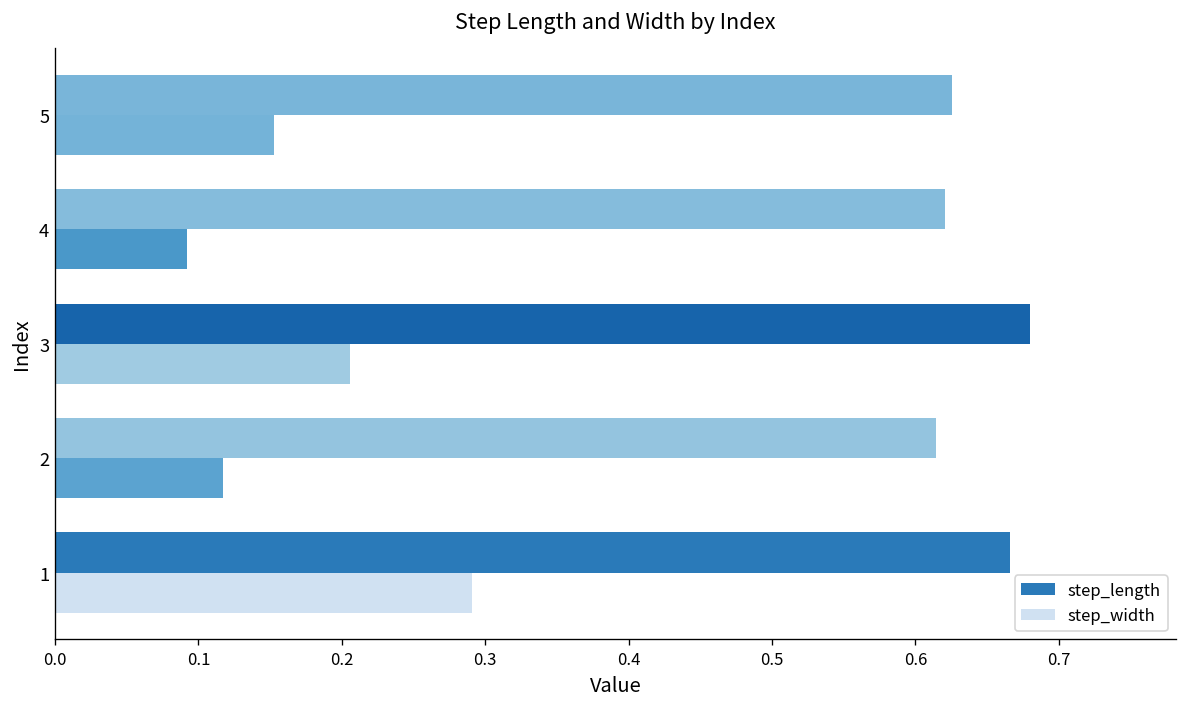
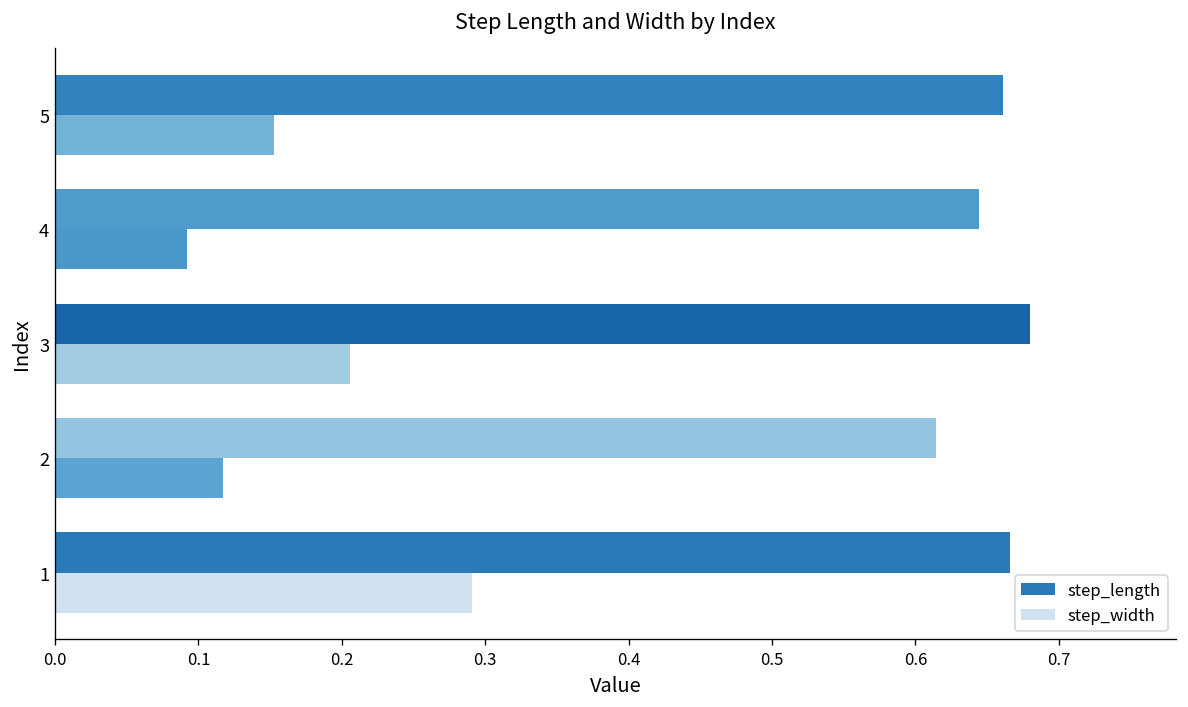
step_length, 5: 0.625 -> 0.661
step_length, 4: 0.620 -> 0.644
